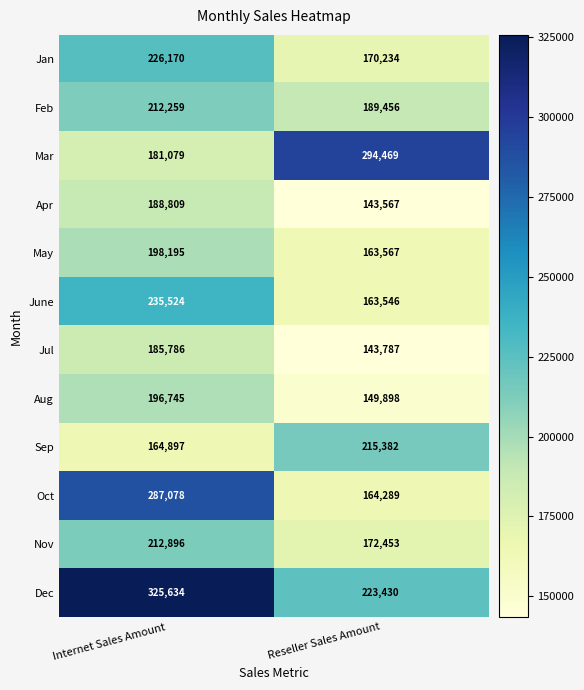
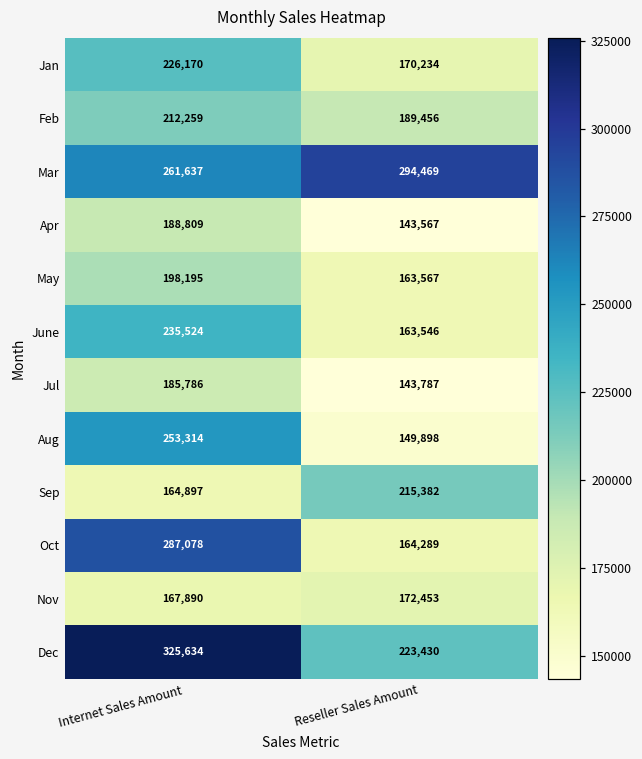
Mar, Internet Sales Amount: 181,079 -> 261,637
Aug, Internet Sales Amount: 196,745 -> 253,314
Nov, Internet Sales Amount: 212,896 -> 167,890
